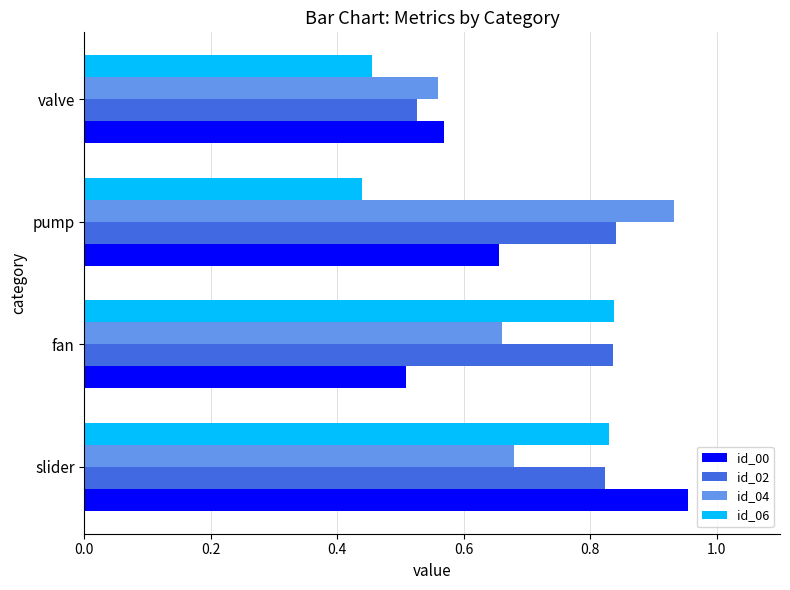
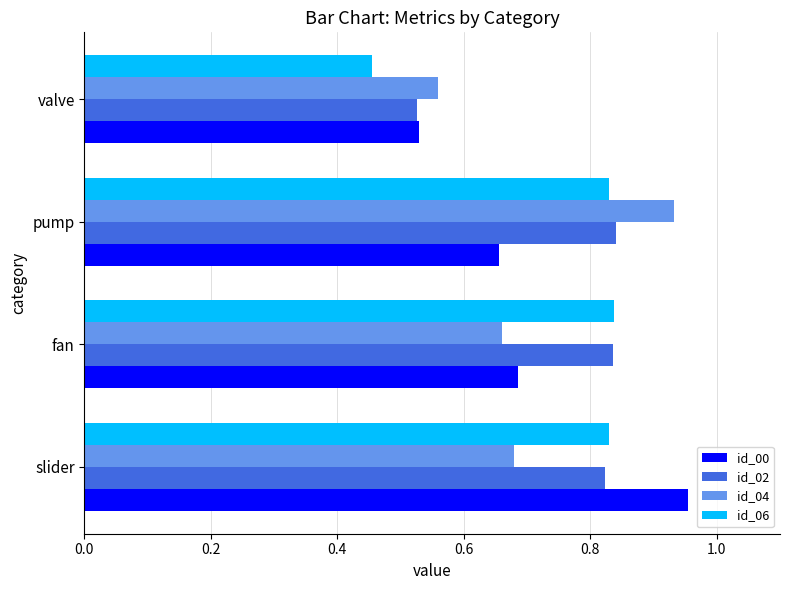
id_00, valve: 0.57 -> 0.53
id_06, pump: 0.44 -> 0.83
id_00, fan: 0.51 -> 0.68
